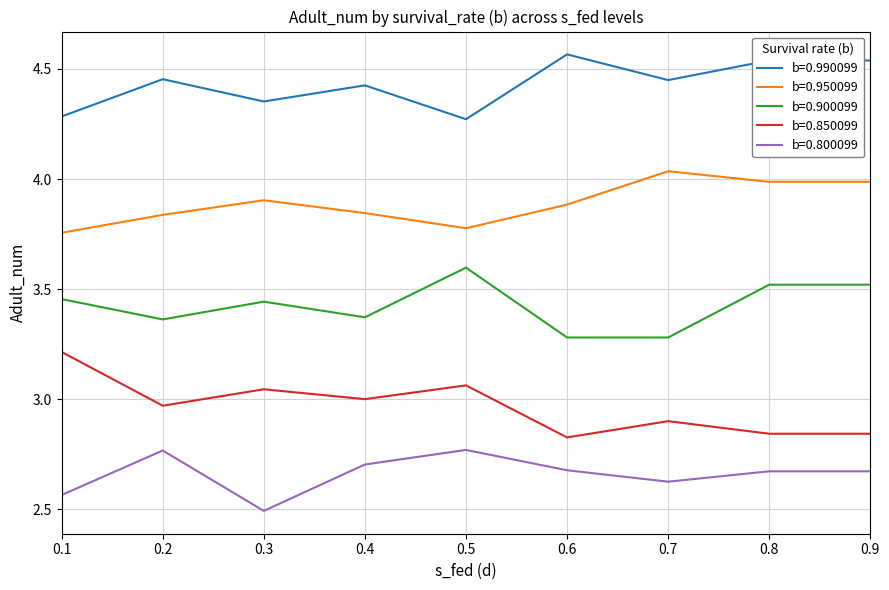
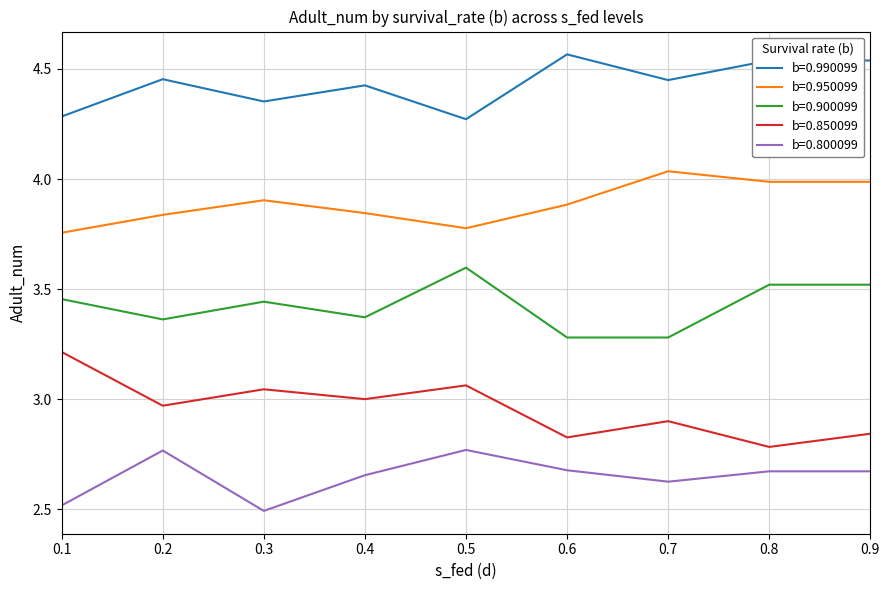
b=0.800099, 0.1: 2.56 -> 2.52
b=0.800099, 0.4: 2.70 -> 2.65
b=0.850099, 0.8: 2.84 -> 2.78
